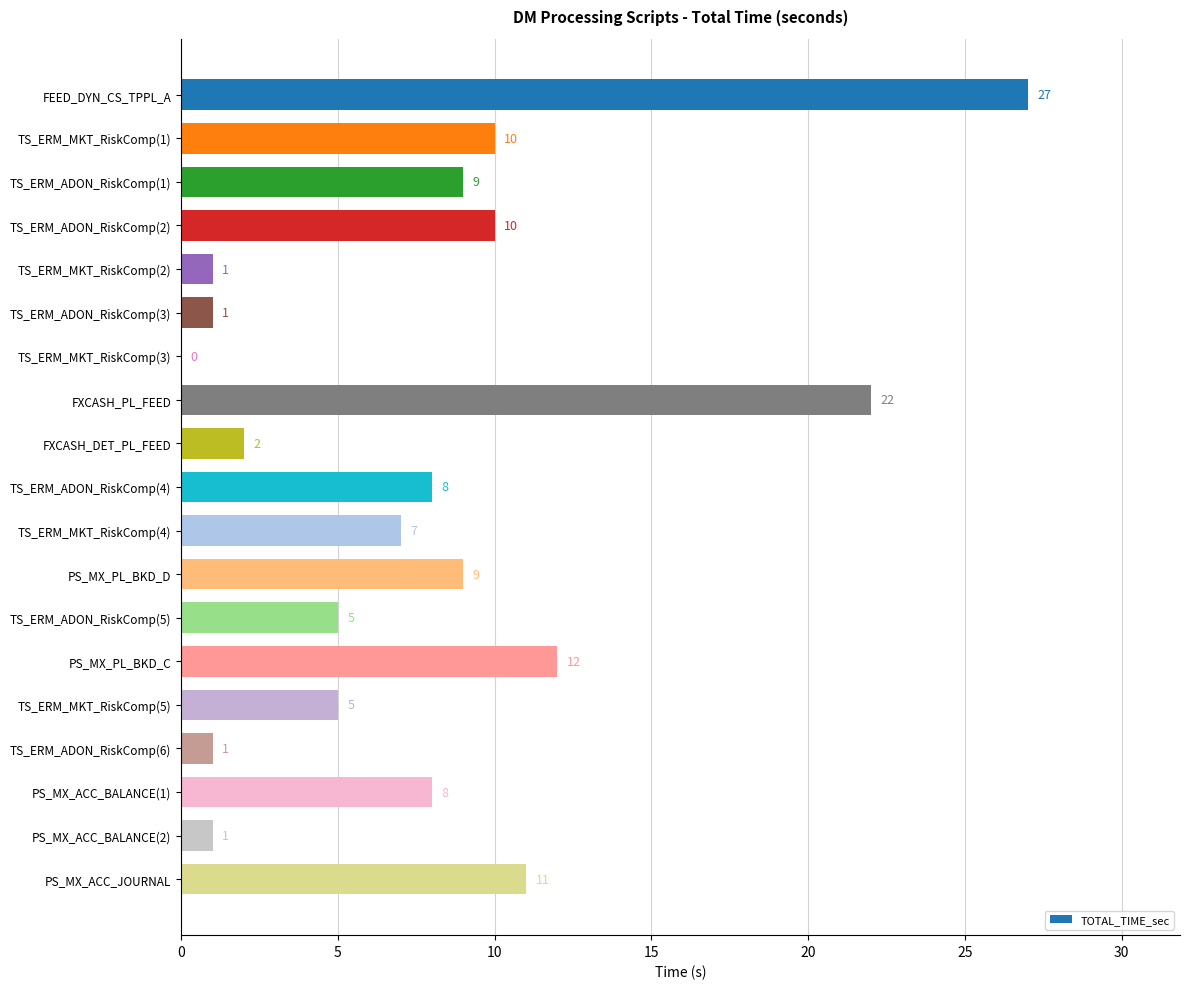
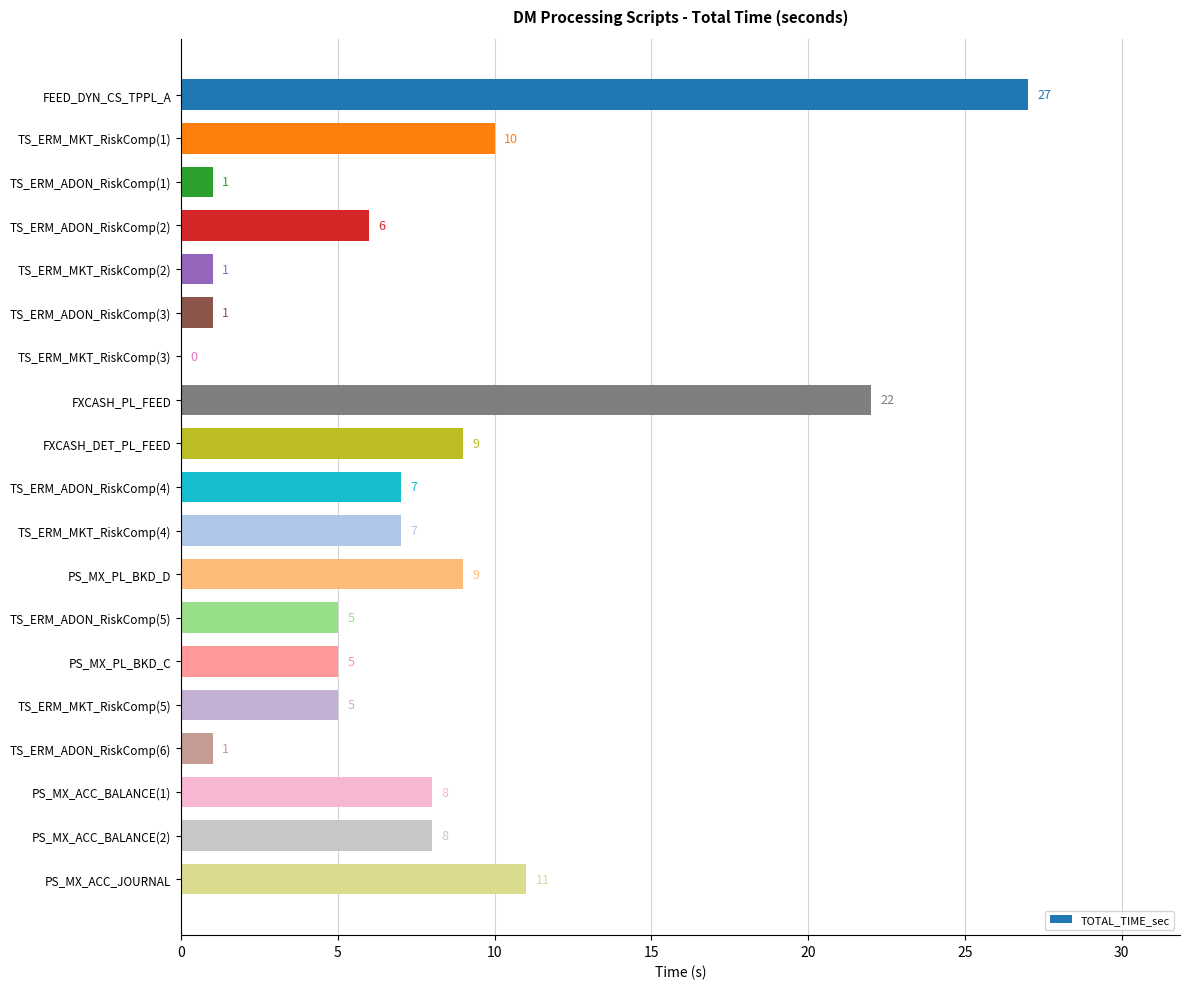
TS_ERM_ADON_RiskComp(1): 9 -> 1
TS_ERM_ADON_RiskComp(2): 10 -> 6
FXCASH_DET_PL_FEED: 2 -> 9
TS_ERM_ADON_RiskComp(4): 8 -> 7
PS_MX_PL_BKD_C: 12 -> 5
PS_MX_ACC_BALANCE(2): 1 -> 8
